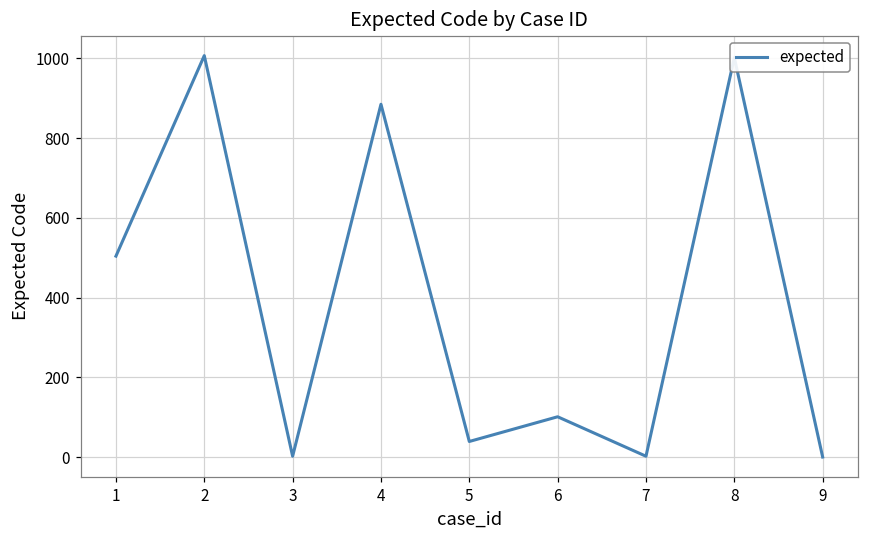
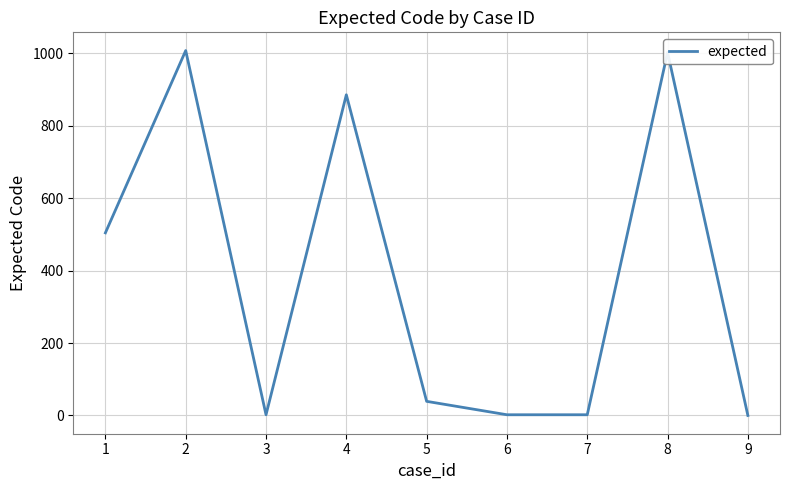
6: 100 -> 0
